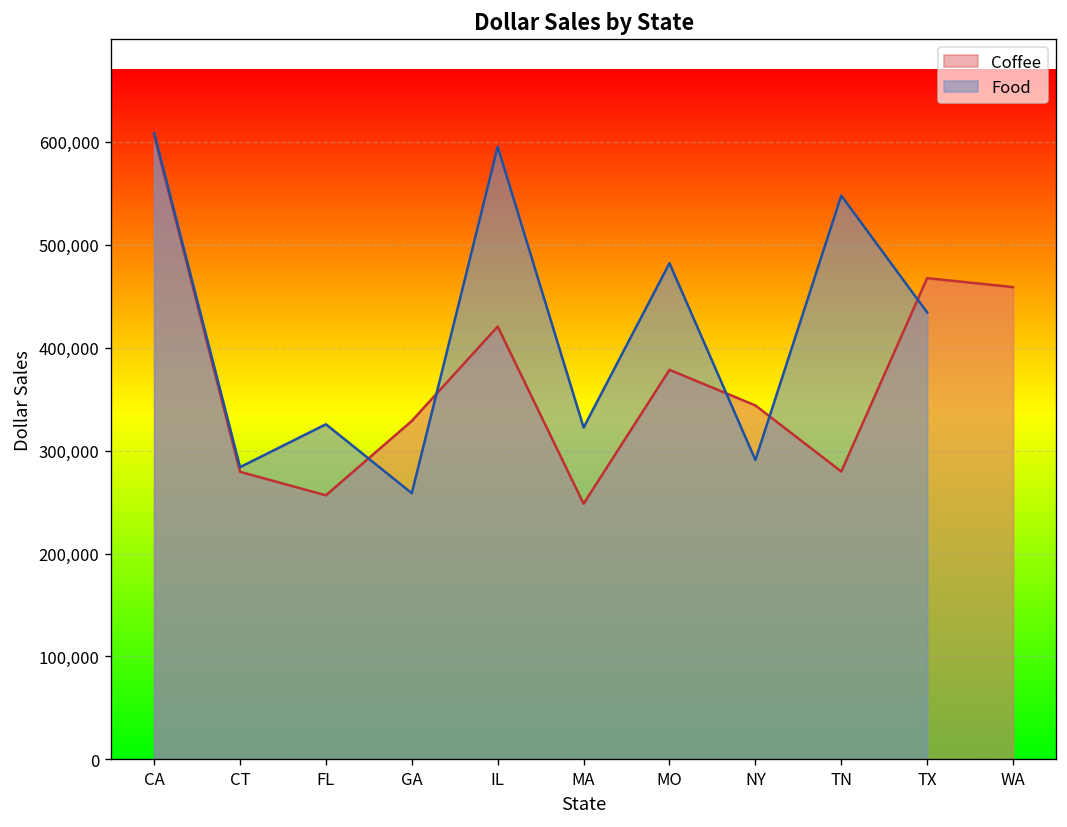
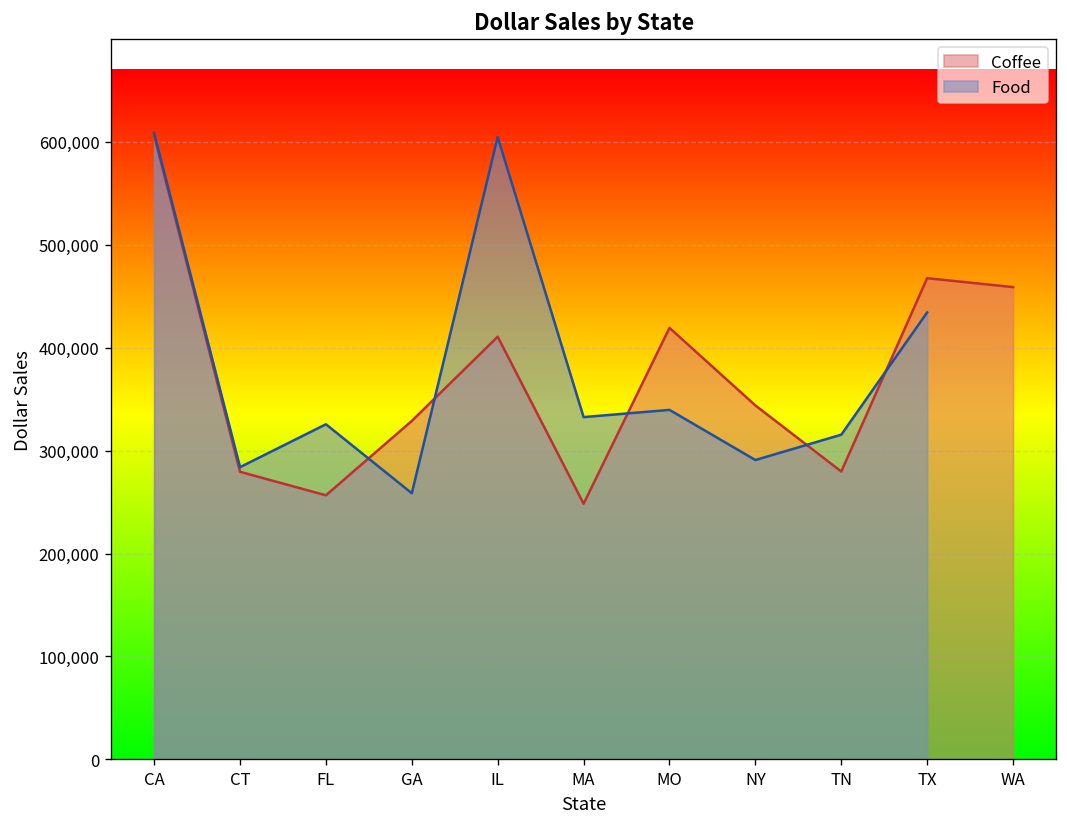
Coffee, IL: 420,000 -> 410,000
Food, IL: 595,000 -> 604,000
Food, MA: 320,000 -> 330,000
Coffee, MO: 380,000 -> 420,000
Food, MO: 480,000 -> 340,000
Food, TN: 550,000 -> 320,000
